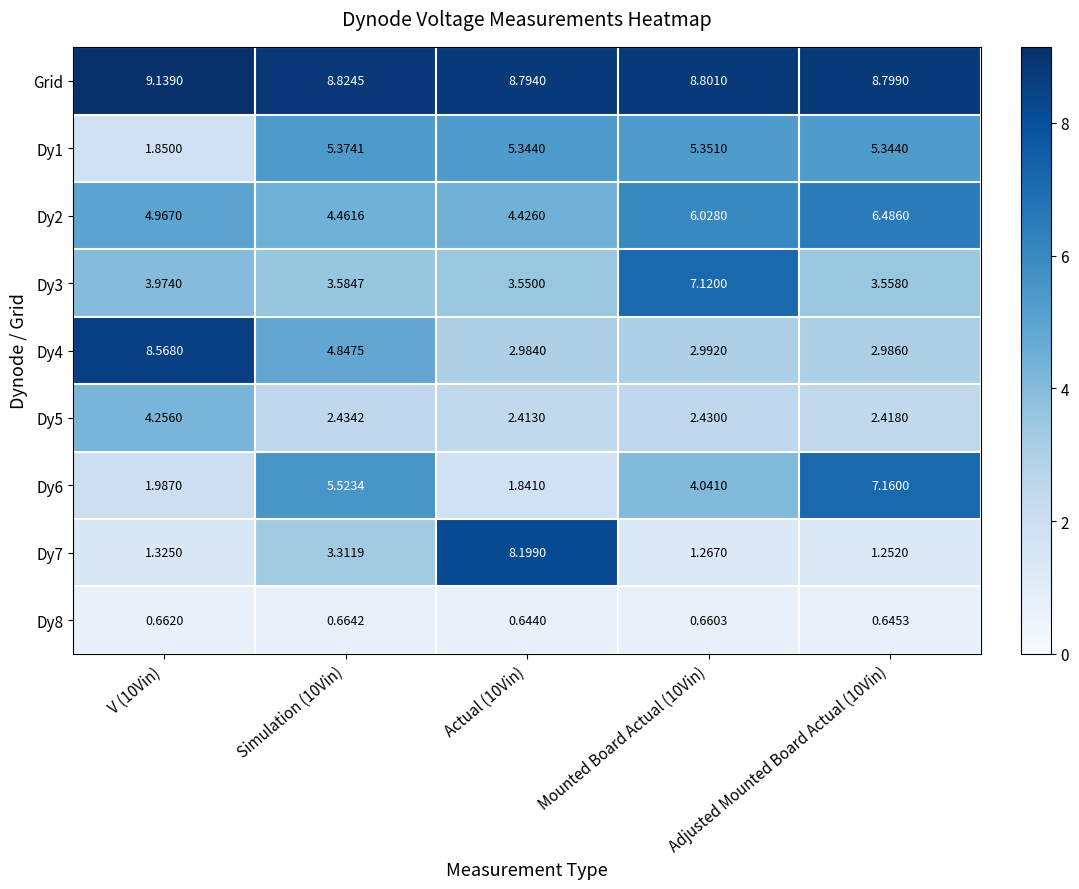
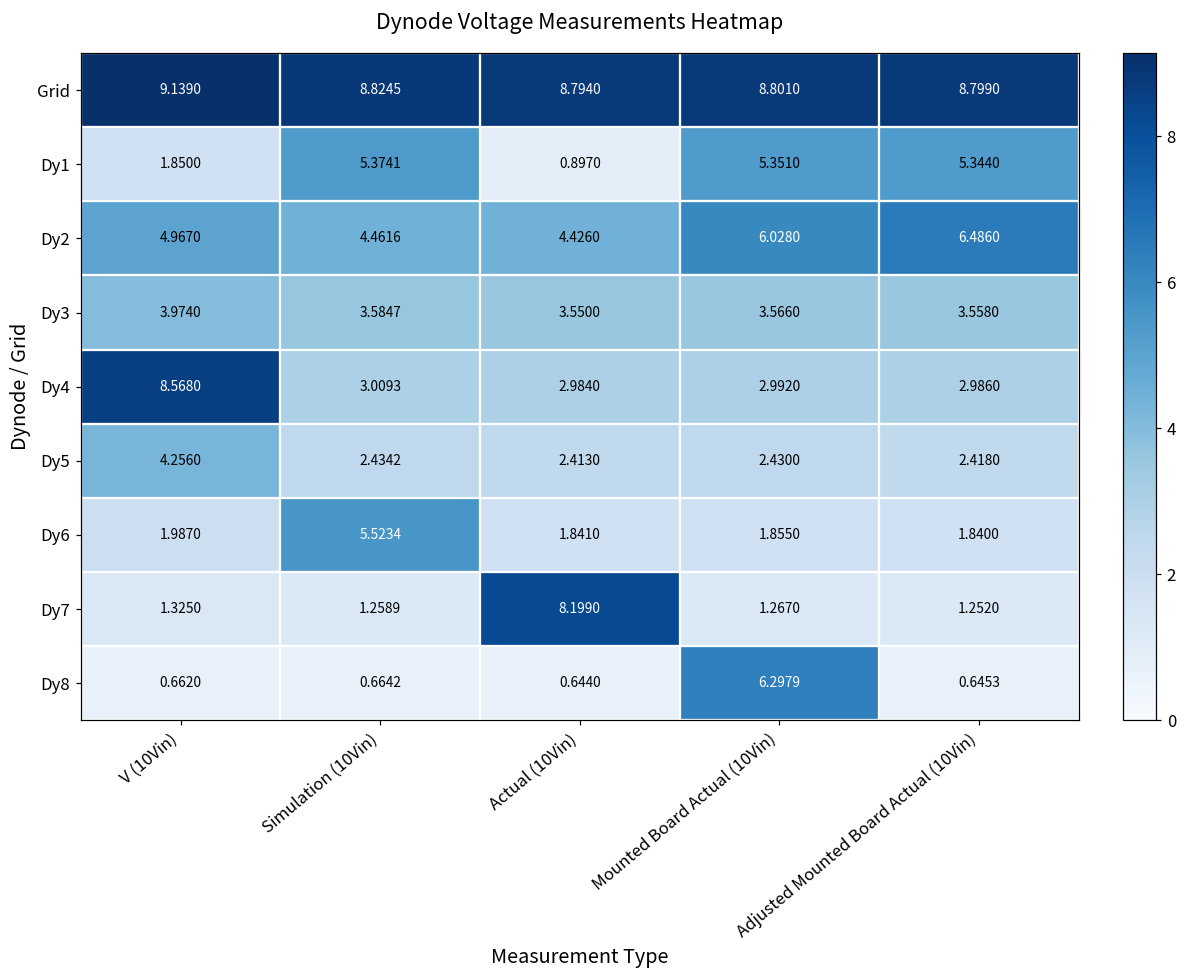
Dy1, Actual (10Vin): 5.3440 -> 0.8970
Dy3, Mounted Board Actual (10Vin): 7.1200 -> 3.5660
Dy4, Simulation (10Vin): 4.8475 -> 3.0093
Dy6, Mounted Board Actual (10Vin): 4.0410 -> 1.8550
Dy6, Adjusted Mounted Board Actual (10Vin): 7.1600 -> 1.8400
Dy7, Simulation (10Vin): 3.3119 -> 1.2589
Dy8, Mounted Board Actual (10Vin): 0.6603 -> 6.2979
